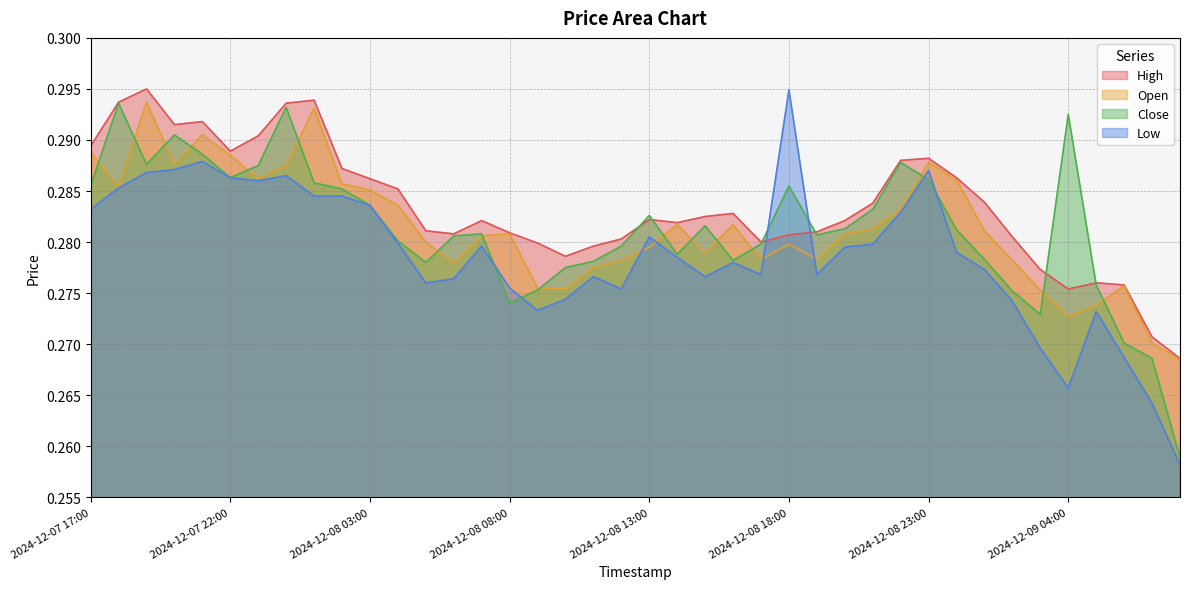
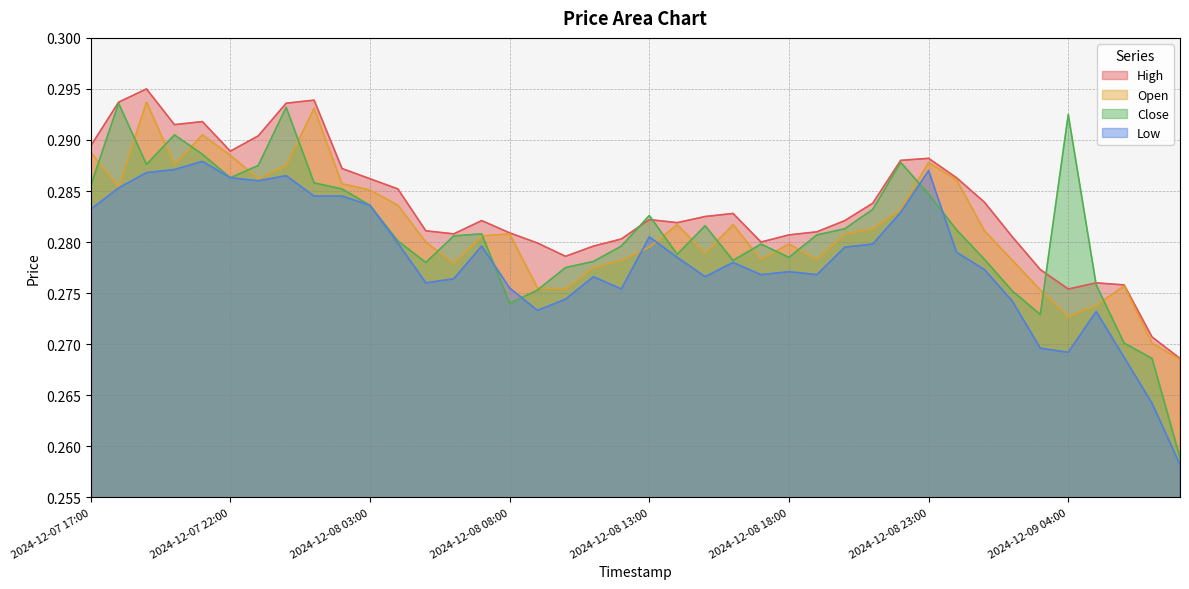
Close, 2024-12-08 18:00: 0.2855 -> 0.2785
Low, 2024-12-08 18:00: 0.2949 -> 0.2771
Close, 2024-12-08 23:00: 0.2861 -> 0.2847
Low, 2024-12-09 04:00: 0.2657 -> 0.2692
